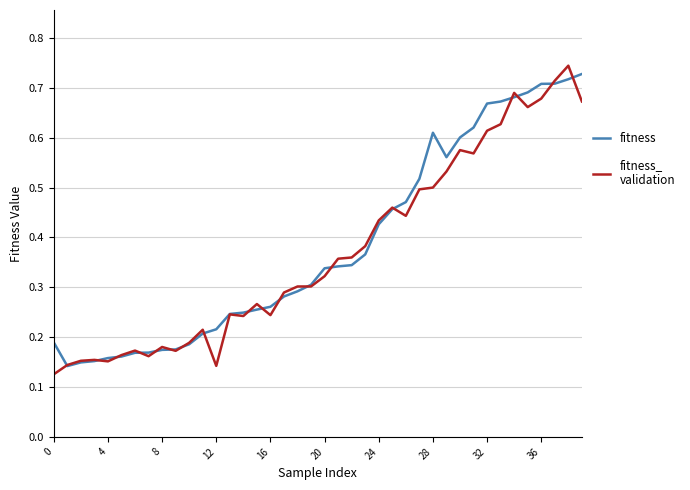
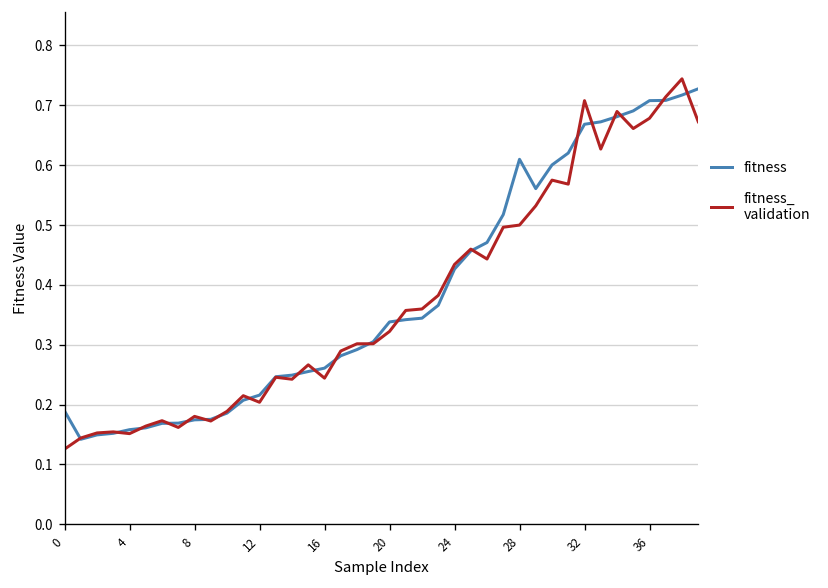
fitness_ validation, 12: 0.14 -> 0.20
fitness_ validation, 32: 0.61 -> 0.71
